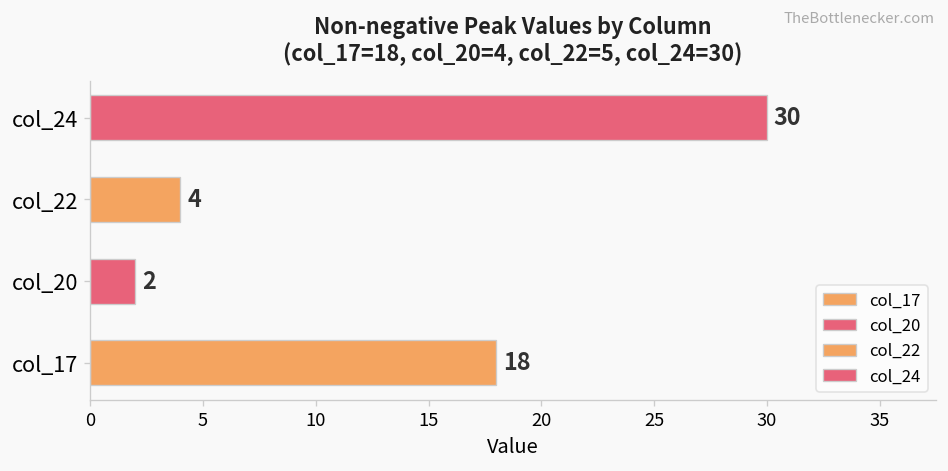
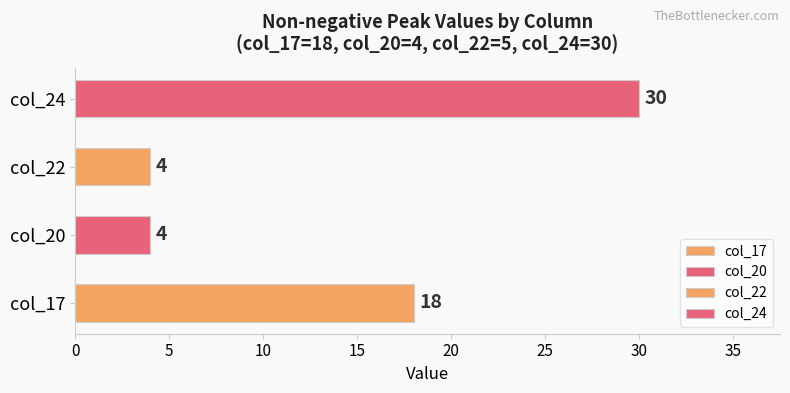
col_20: 2 -> 4
